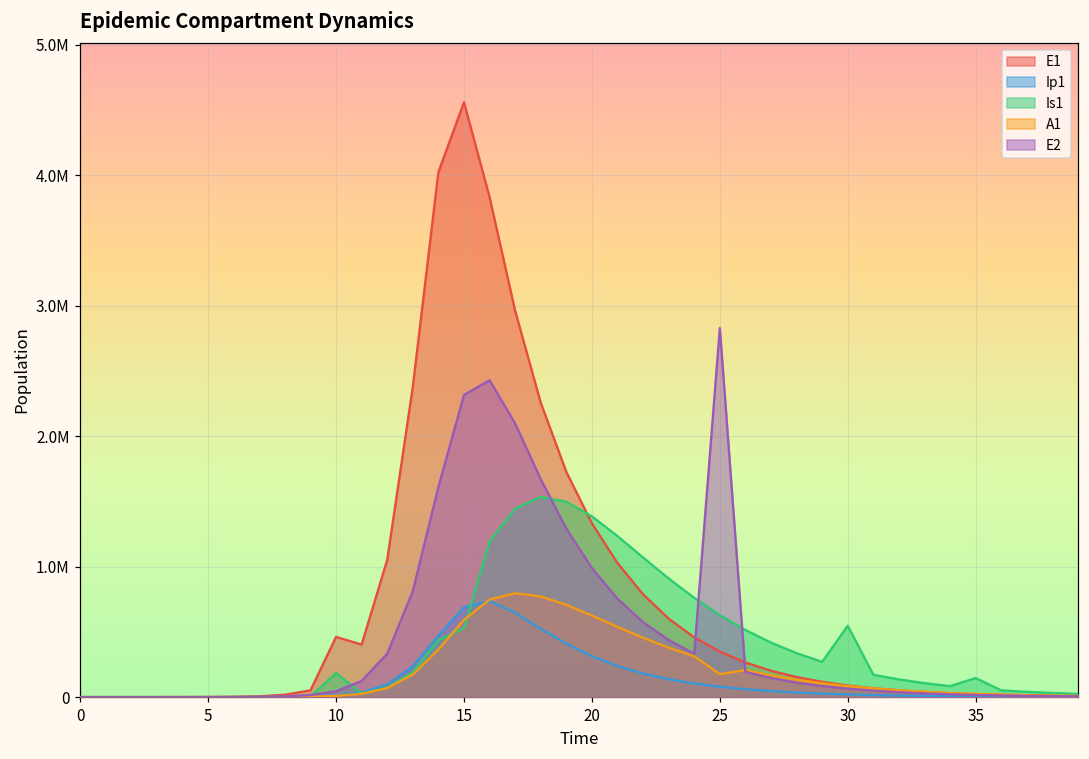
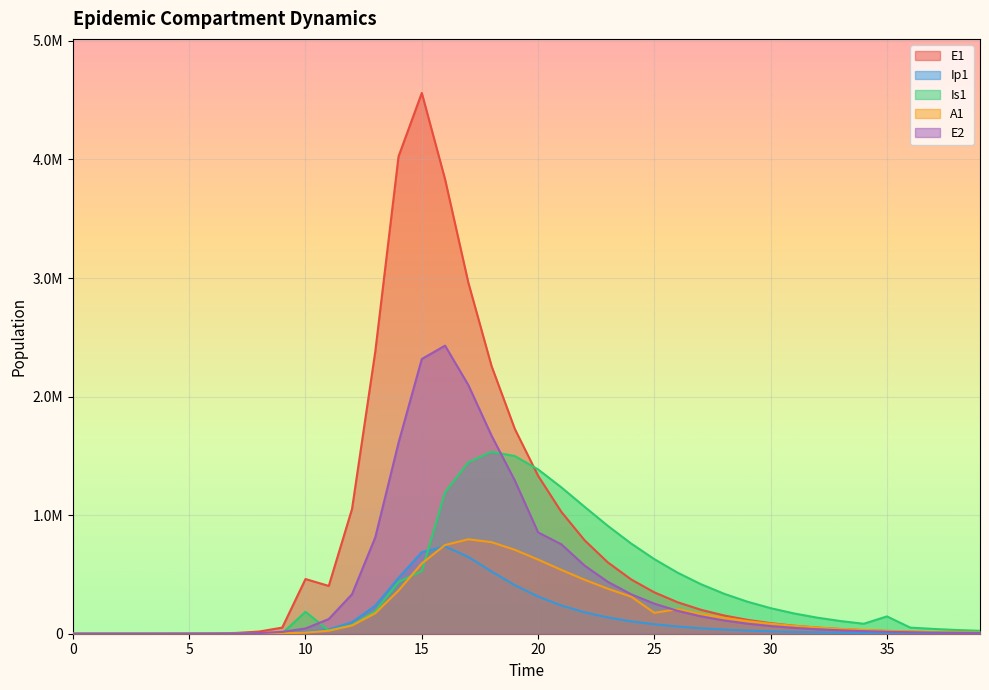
E2, 20: 990000 -> 850000
E2, 25: 2830000 -> 250000
Is1, 30: 550000 -> 220000
